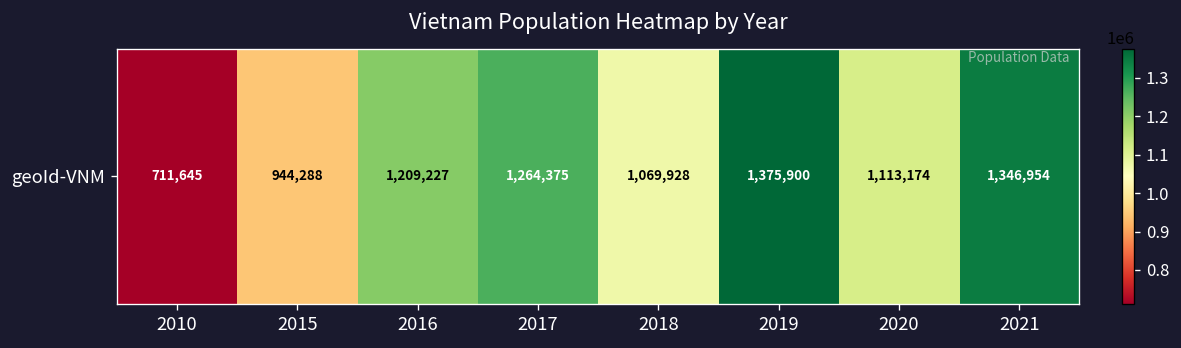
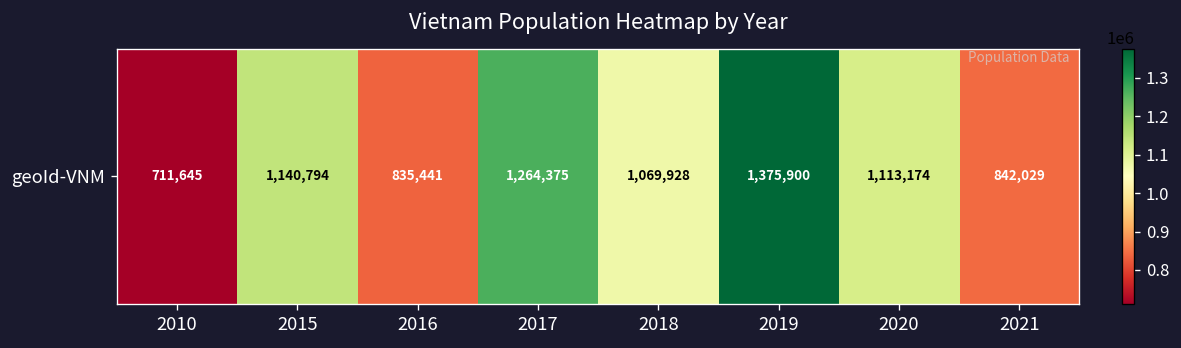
geoId-VNM, 2015: 944,288 -> 1,140,794
geoId-VNM, 2016: 1,209,227 -> 835,441
geoId-VNM, 2021: 1,346,954 -> 842,029
